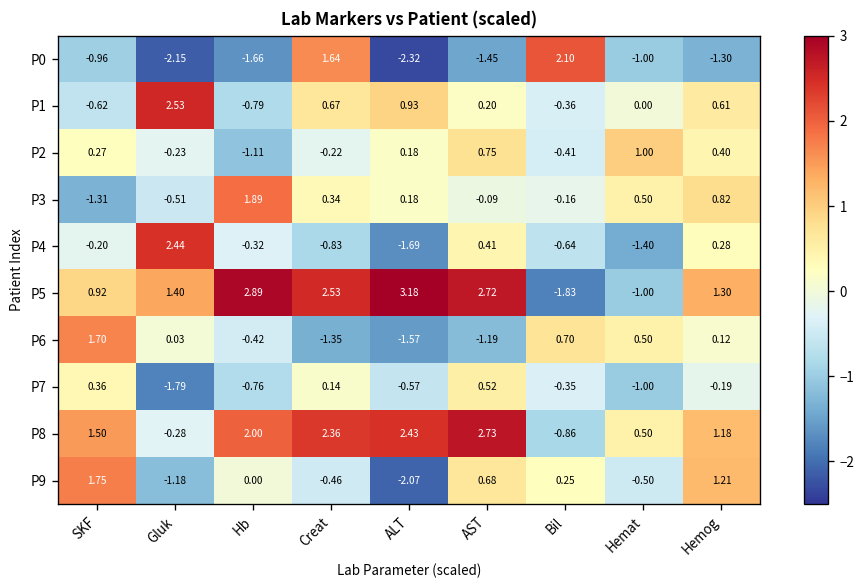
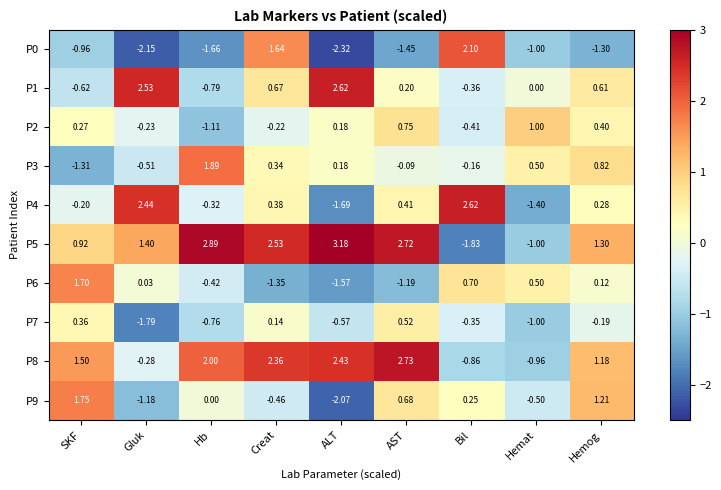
P1, ALT: 0.93 -> 2.62
P4, Creat: -0.83 -> 0.38
P4, Bil: -0.64 -> 2.62
P8, Hemat: 0.50 -> -0.96
